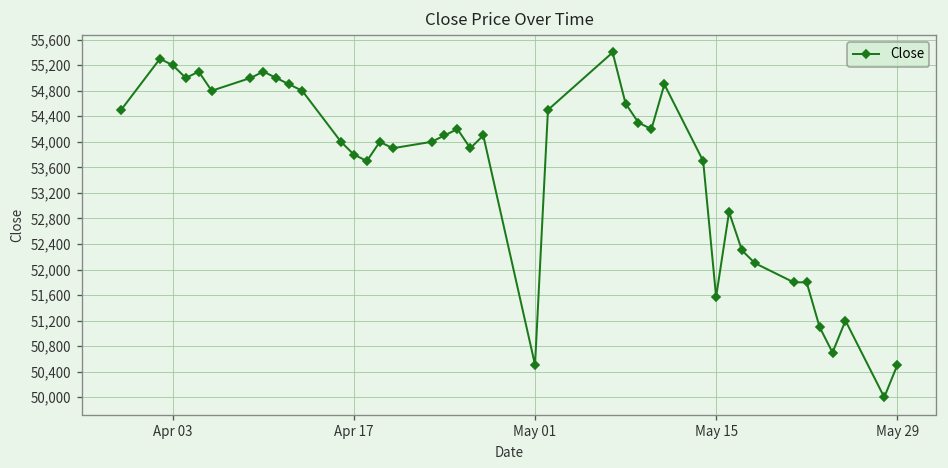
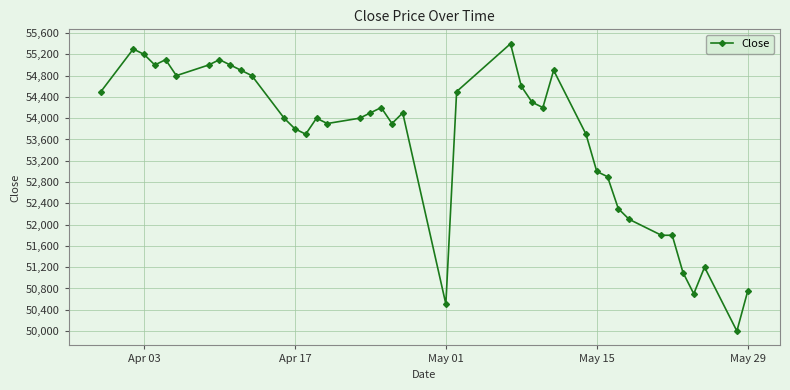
May 15: 51,600 -> 53,000
May 29: 50,500 -> 50,700
